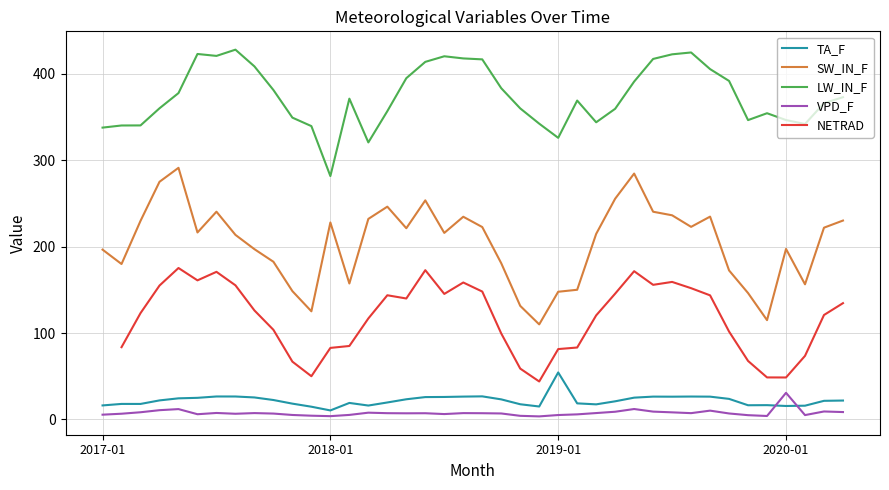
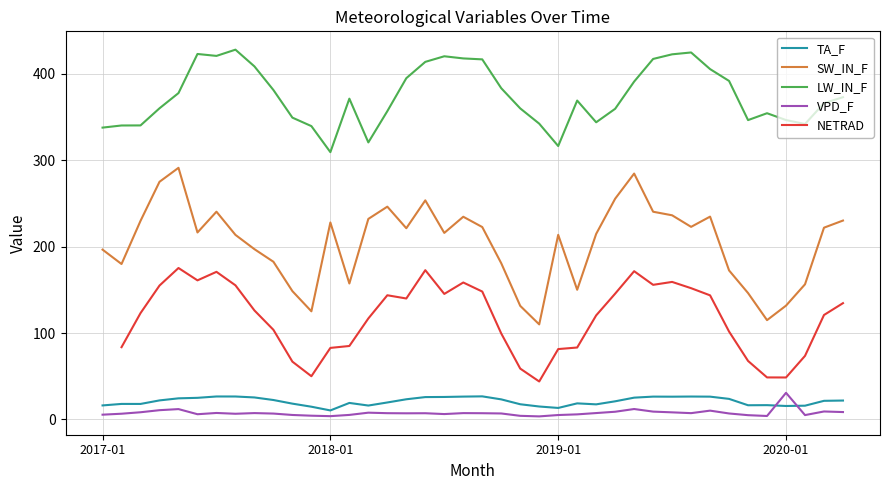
LW_IN_F, 2018-01: 280 -> 310
TA_F, 2019-01: 50 -> 10
SW_IN_F, 2019-01: 150 -> 210
LW_IN_F, 2019-01: 330 -> 320
SW_IN_F, 2020-01: 200 -> 130
